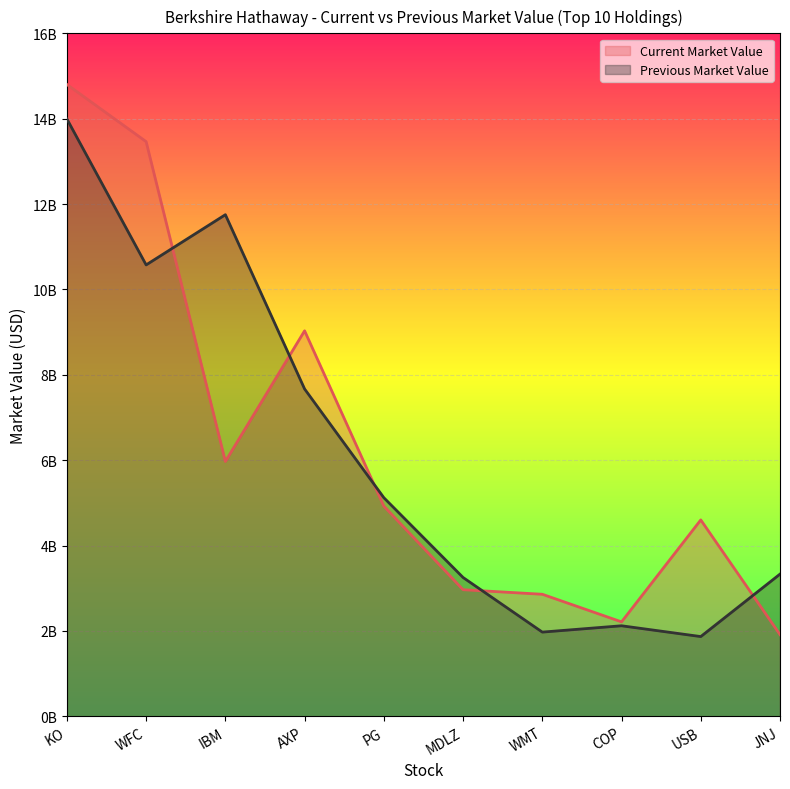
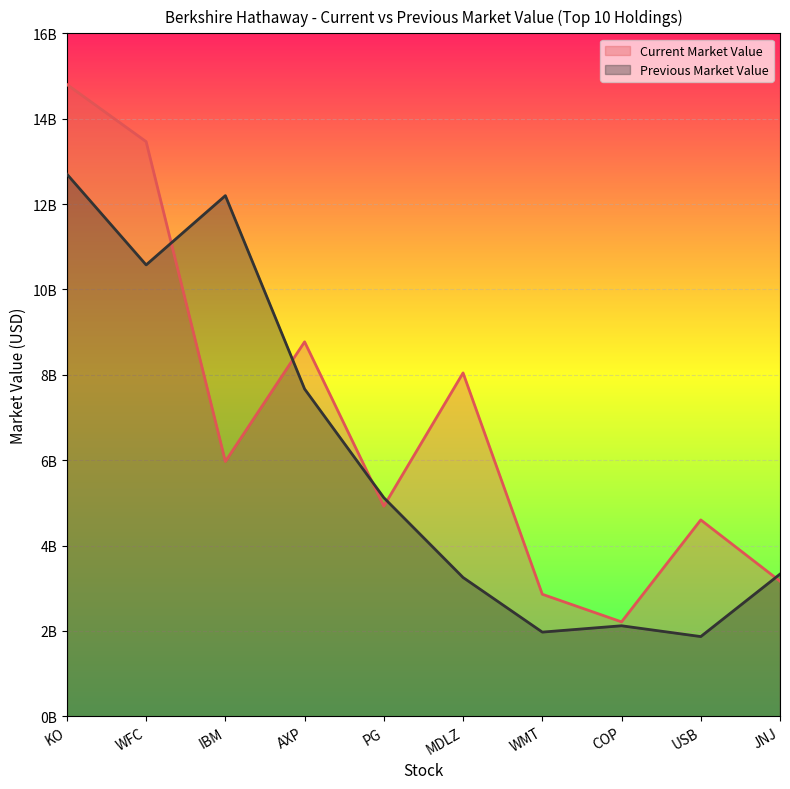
Previous Market Value, KO: 14000000000 -> 12700000000
Previous Market Value, IBM: 11800000000 -> 12200000000
Current Market Value, AXP: 9000000000 -> 8800000000
Current Market Value, MDLZ: 3000000000 -> 8000000000
Current Market Value, JNJ: 1900000000 -> 3200000000
